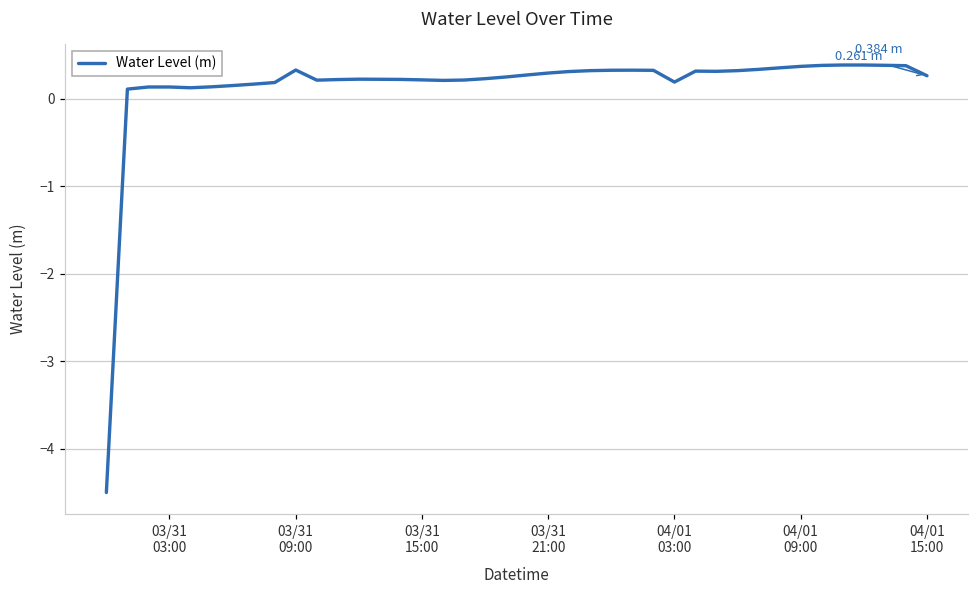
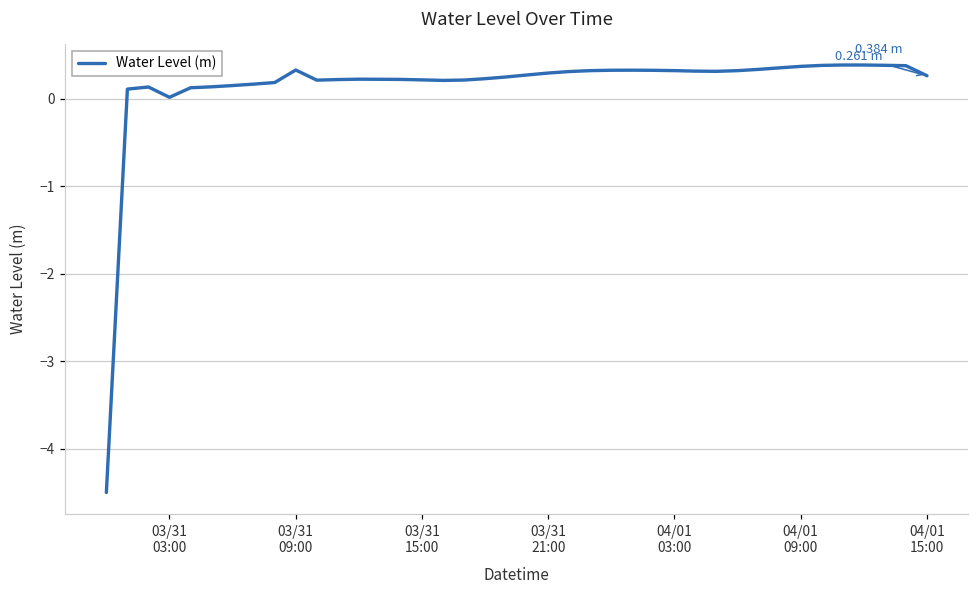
03/31 03:00: 0.1 -> 0.0
04/01 03:00: 0.2 -> 0.3
